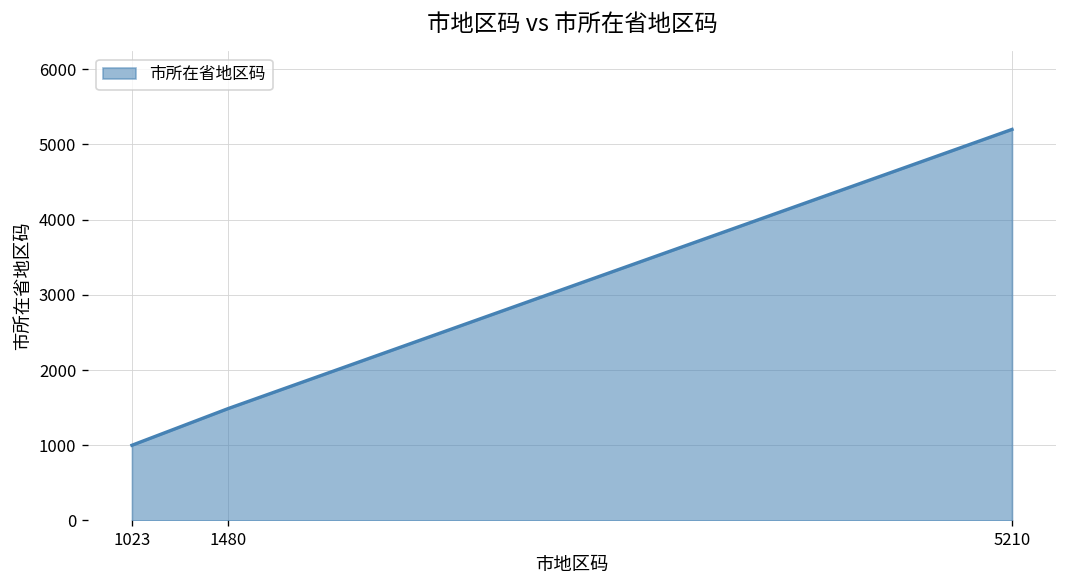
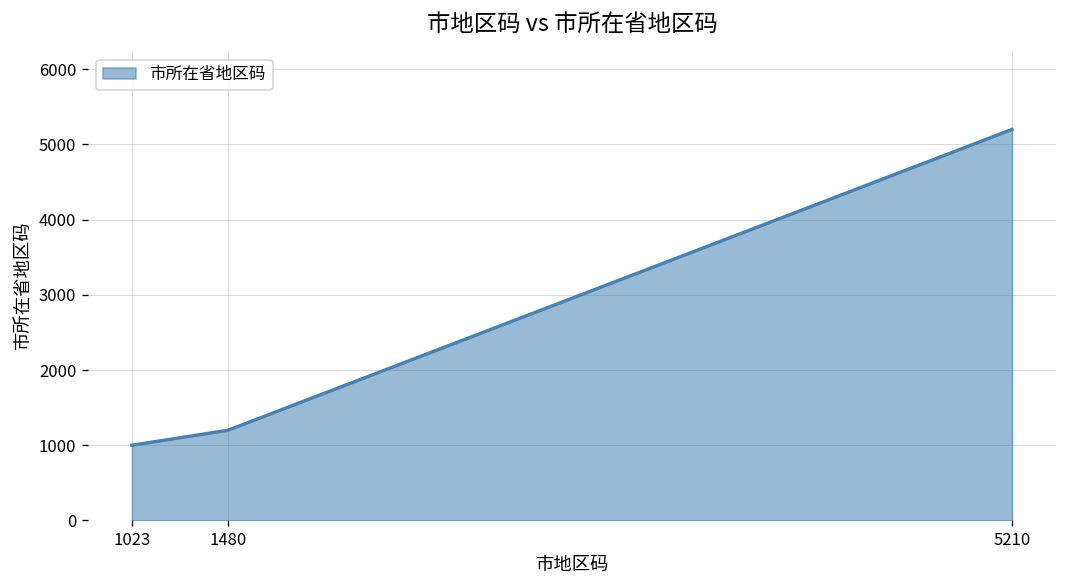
1480: 1500 -> 1200
